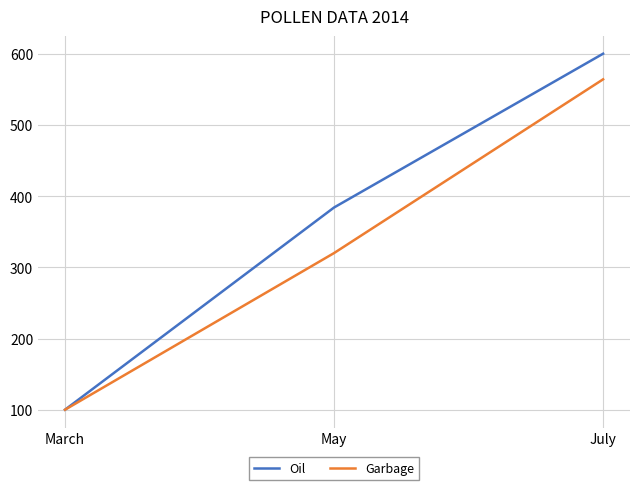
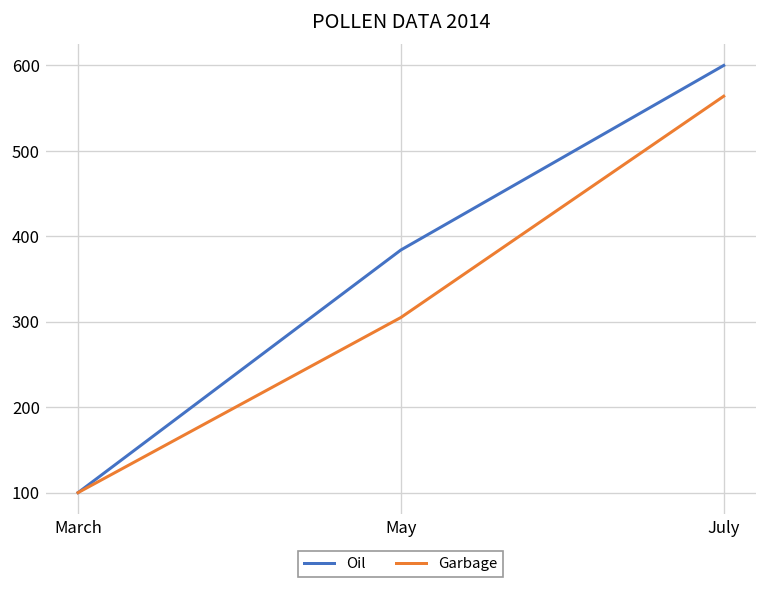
Garbage, May: 320 -> 310
